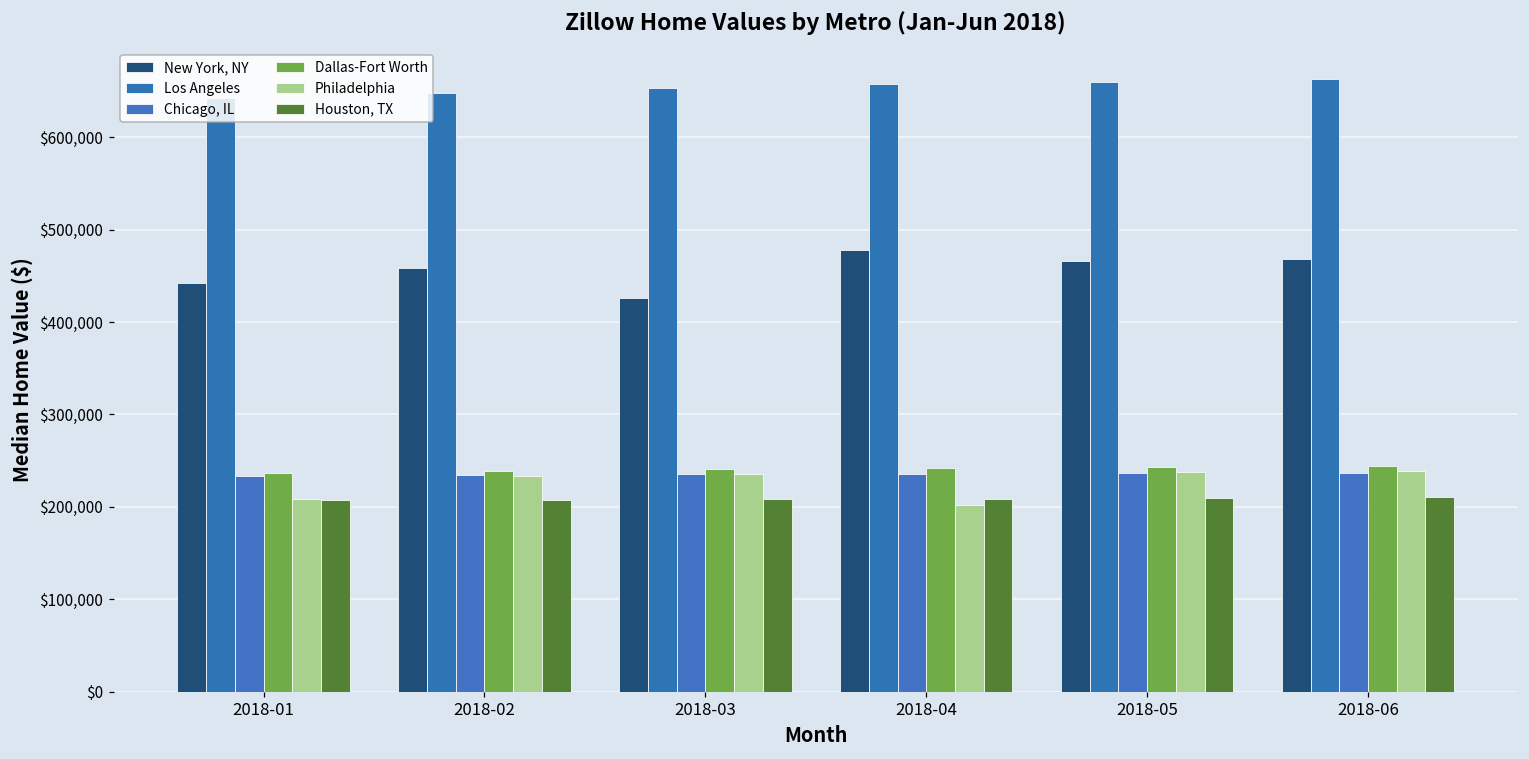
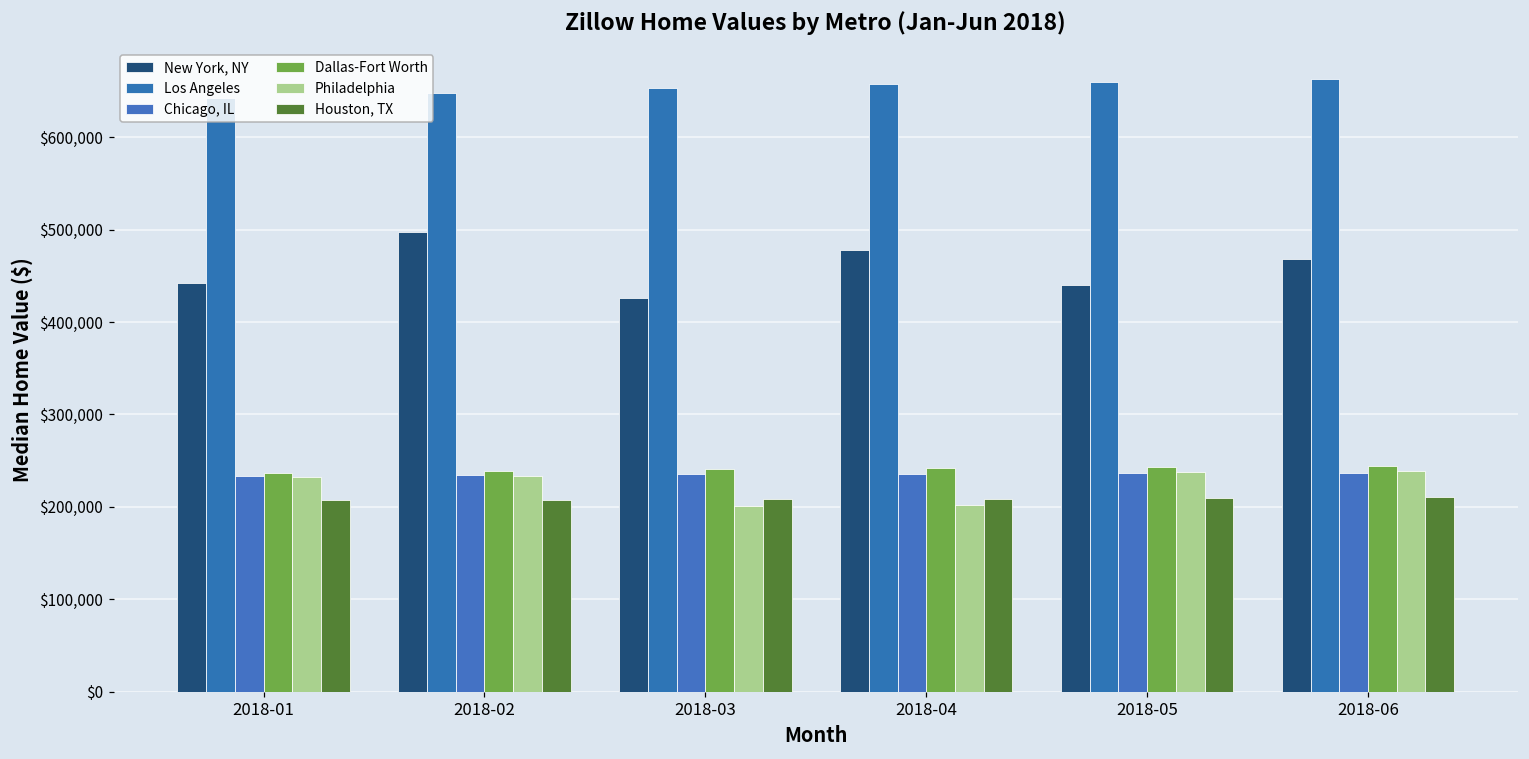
Philadelphia, 2018-01: $210,000 -> $230,000
New York, NY, 2018-02: $460,000 -> $500,000
Philadelphia, 2018-03: $240,000 -> $200,000
New York, NY, 2018-05: $470,000 -> $440,000
